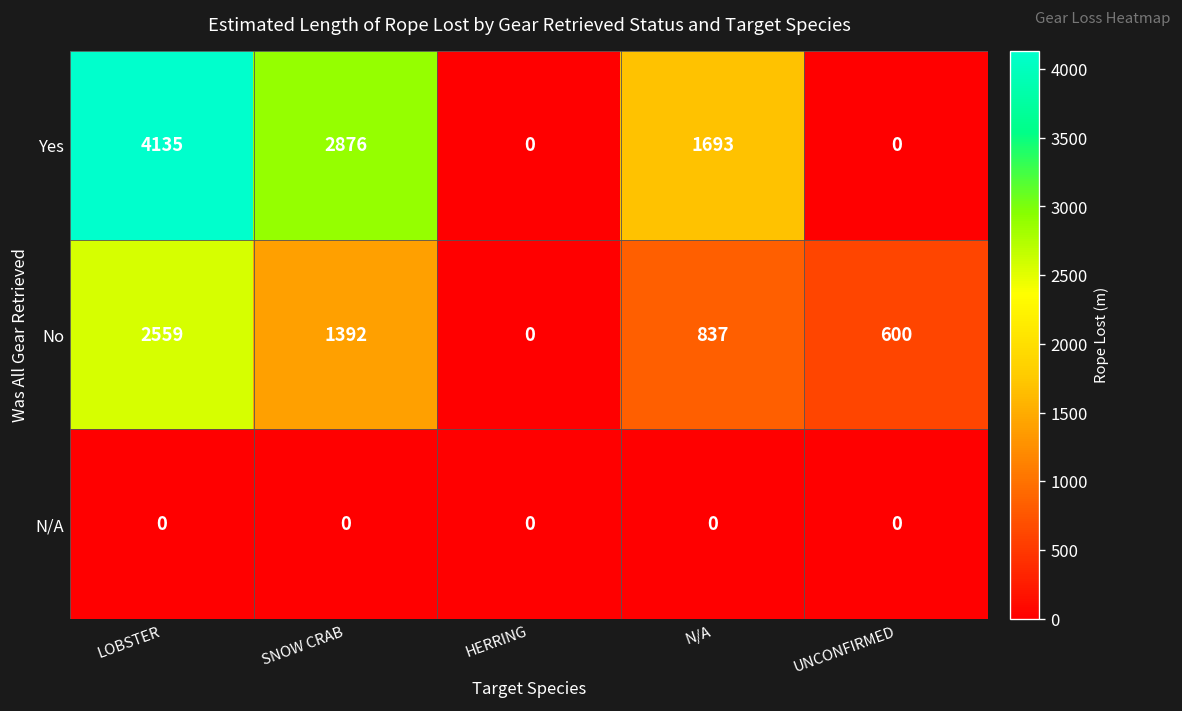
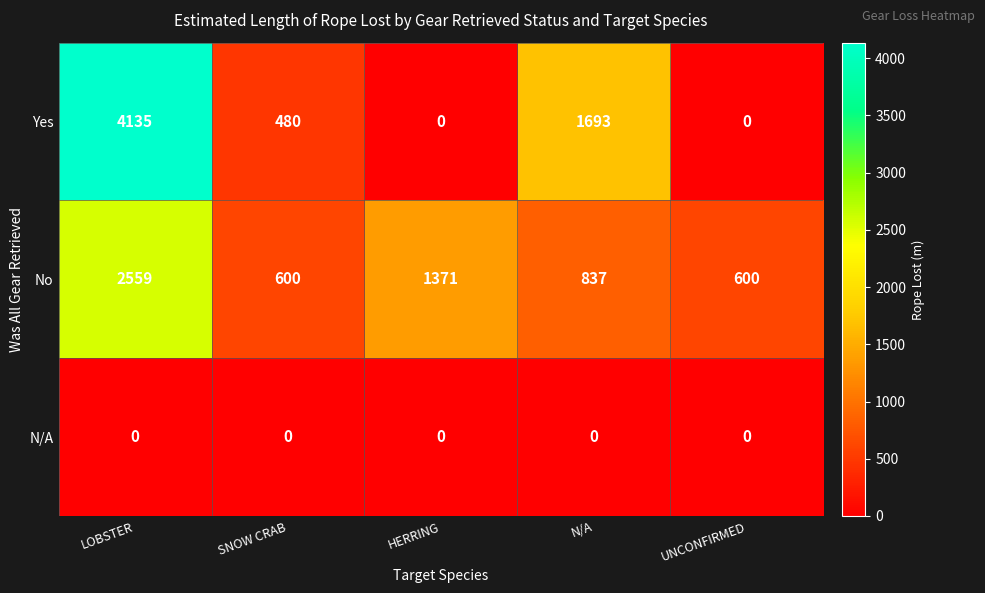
Yes, SNOW CRAB: 2876 -> 480
No, SNOW CRAB: 1392 -> 600
No, HERRING: 0 -> 1371
